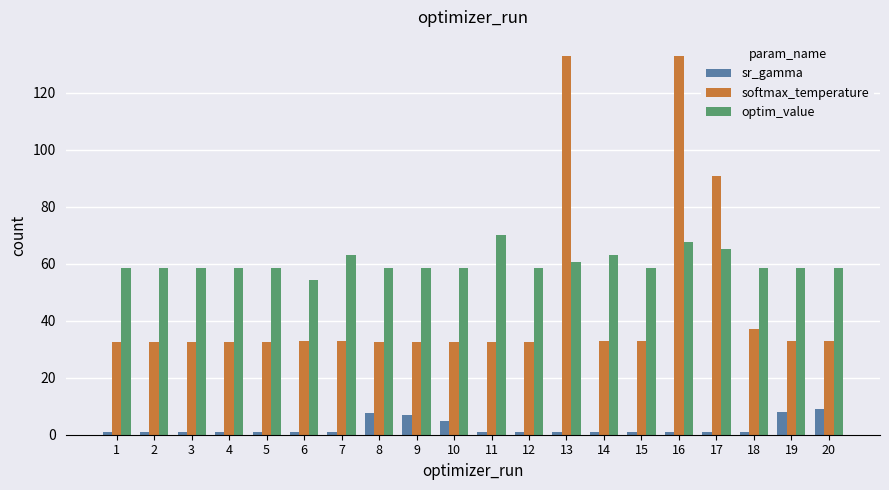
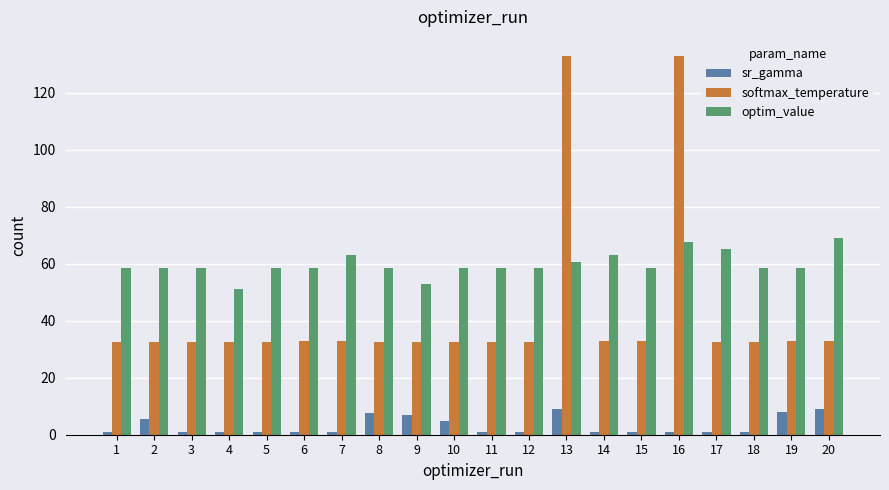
sr_gamma, 2: 1 -> 5
optim_value, 4: 59 -> 51
optim_value, 6: 54 -> 59
optim_value, 9: 59 -> 53
optim_value, 11: 70 -> 59
sr_gamma, 13: 1 -> 9
softmax_temperature, 17: 91 -> 33
softmax_temperature, 18: 37 -> 33
optim_value, 20: 59 -> 69
